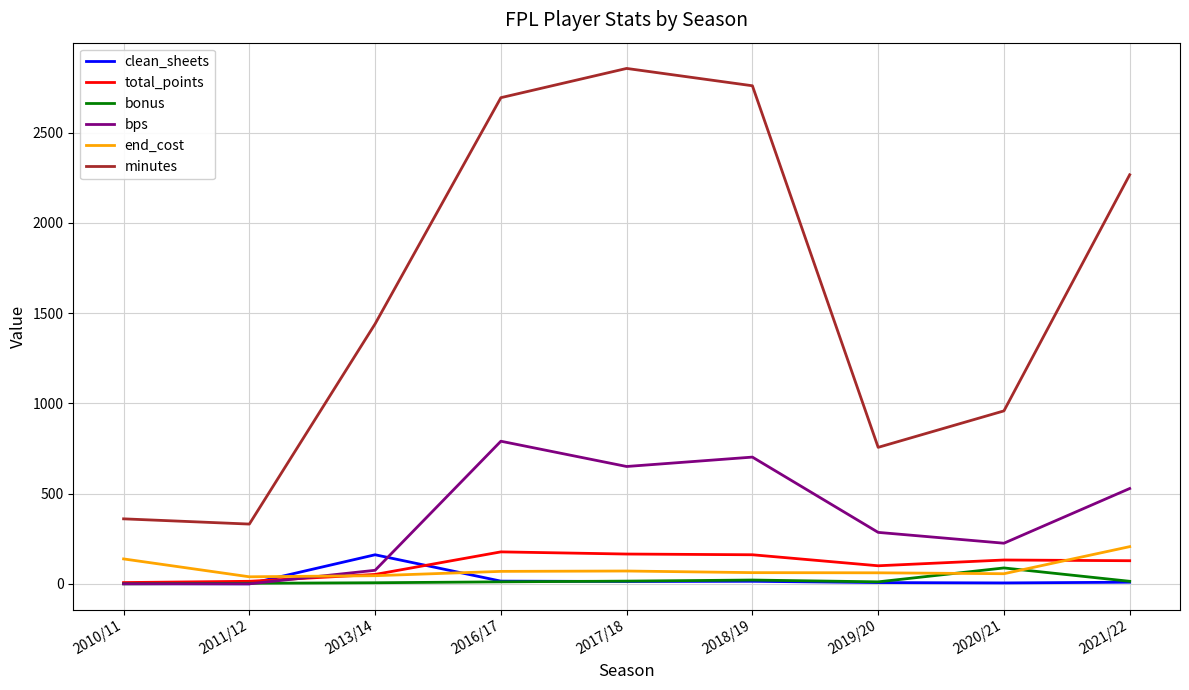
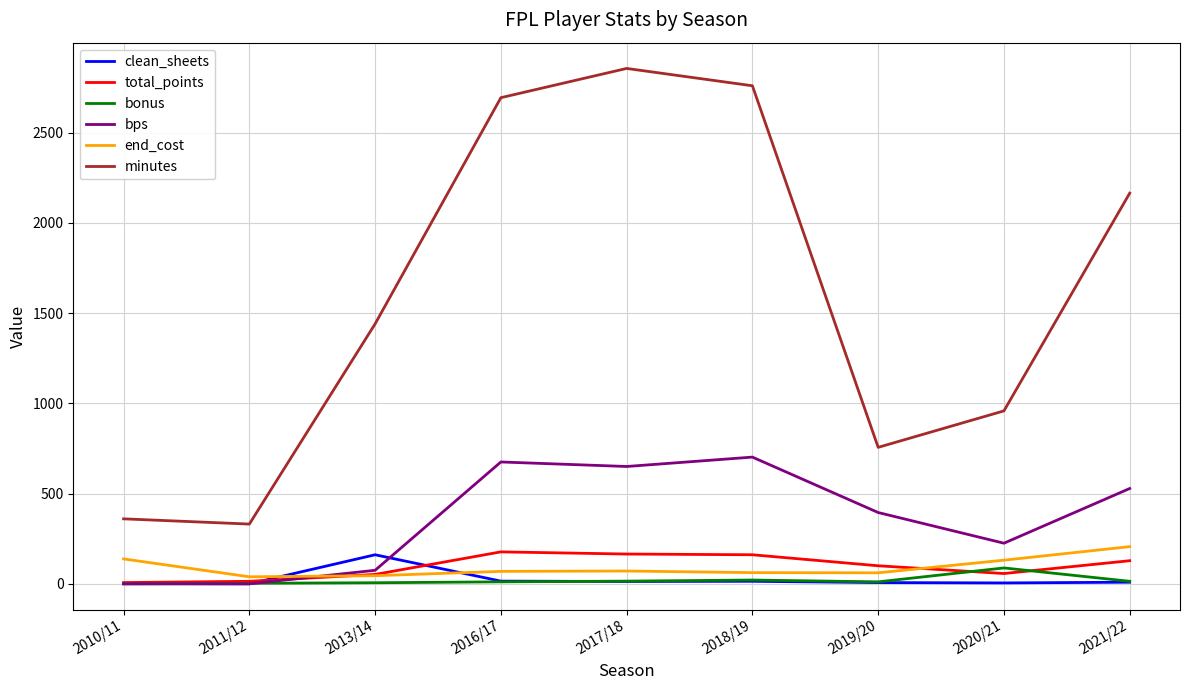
bps, 2016/17: 790 -> 680
bps, 2019/20: 290 -> 400
total_points, 2020/21: 130 -> 60
end_cost, 2020/21: 60 -> 130
minutes, 2021/22: 2270 -> 2160
